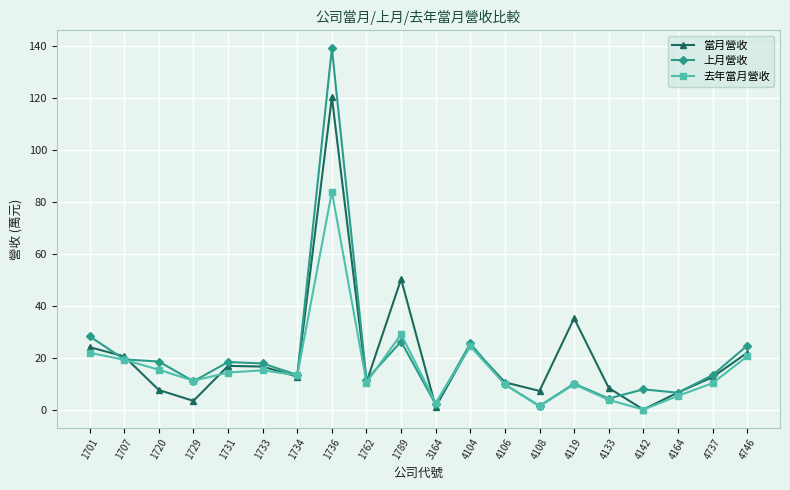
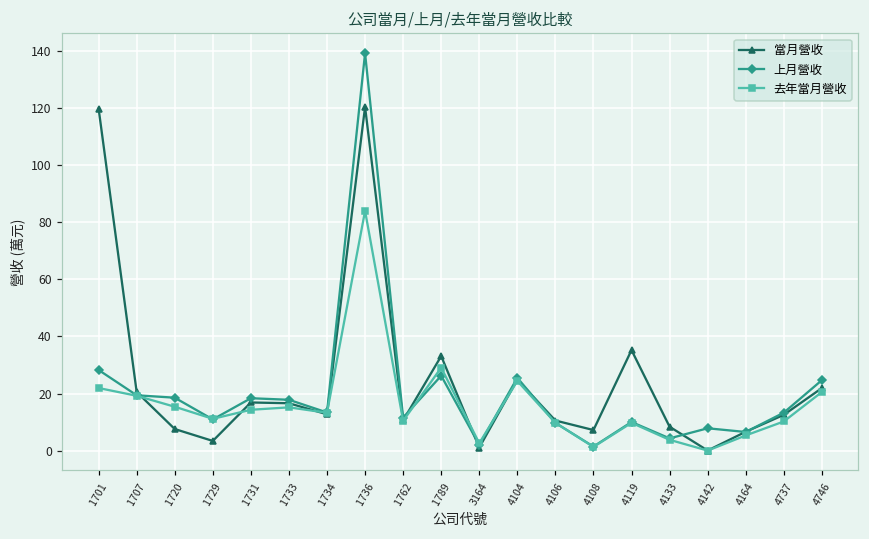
當月營收, 1701: 24 -> 120
當月營收, 1789: 50 -> 33
